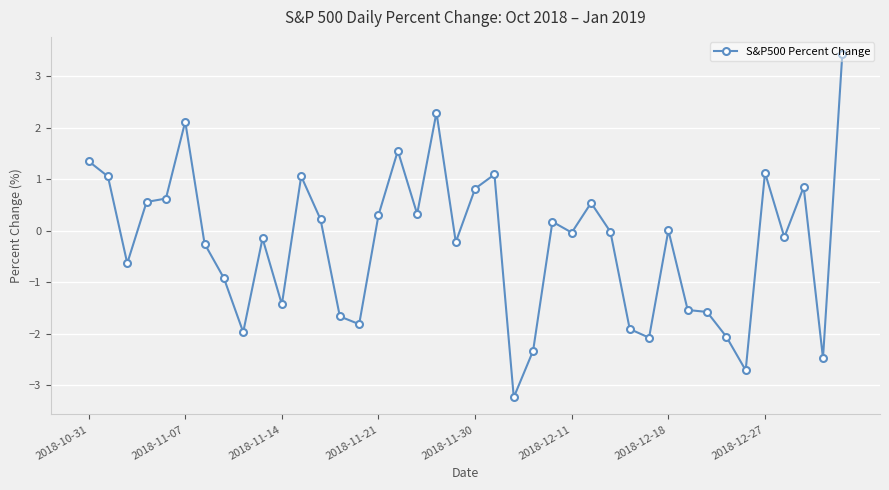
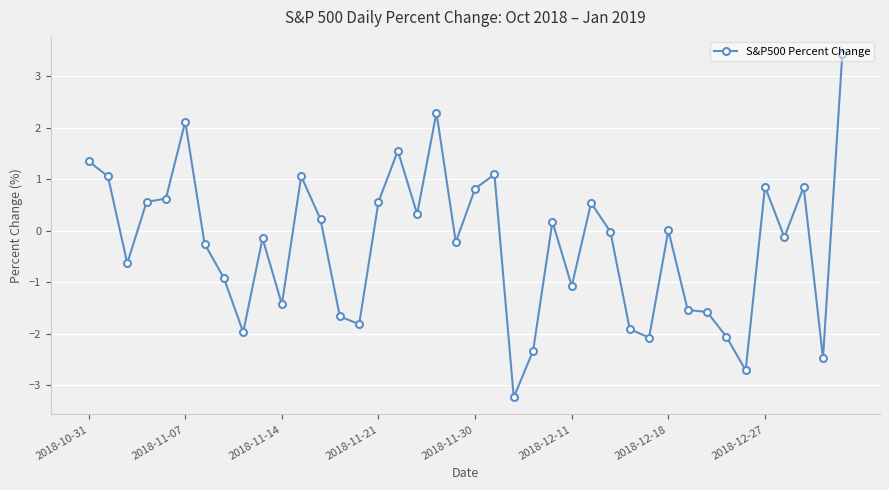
2018-11-21: 0.3 -> 0.6
2018-12-11: 0.0 -> -1.1
2018-12-27: 1.1 -> 0.9
